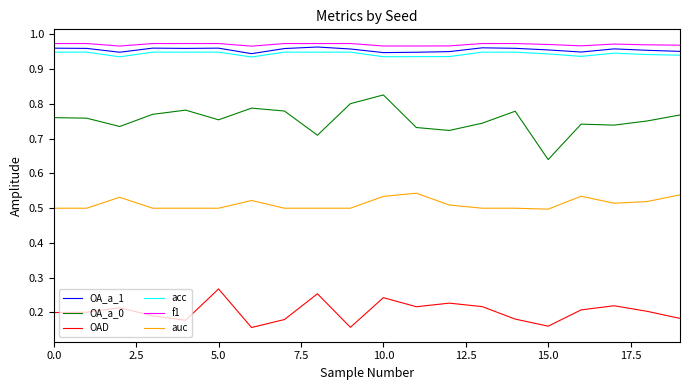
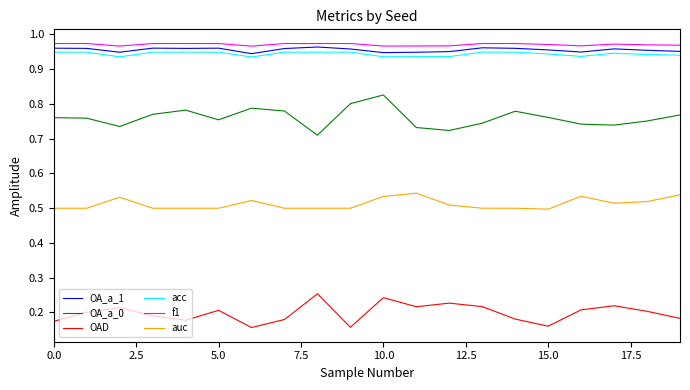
OAD, 0.0: 0.20 -> 0.17
OAD, 5.0: 0.27 -> 0.21
OA_a_0, 15.0: 0.64 -> 0.76
